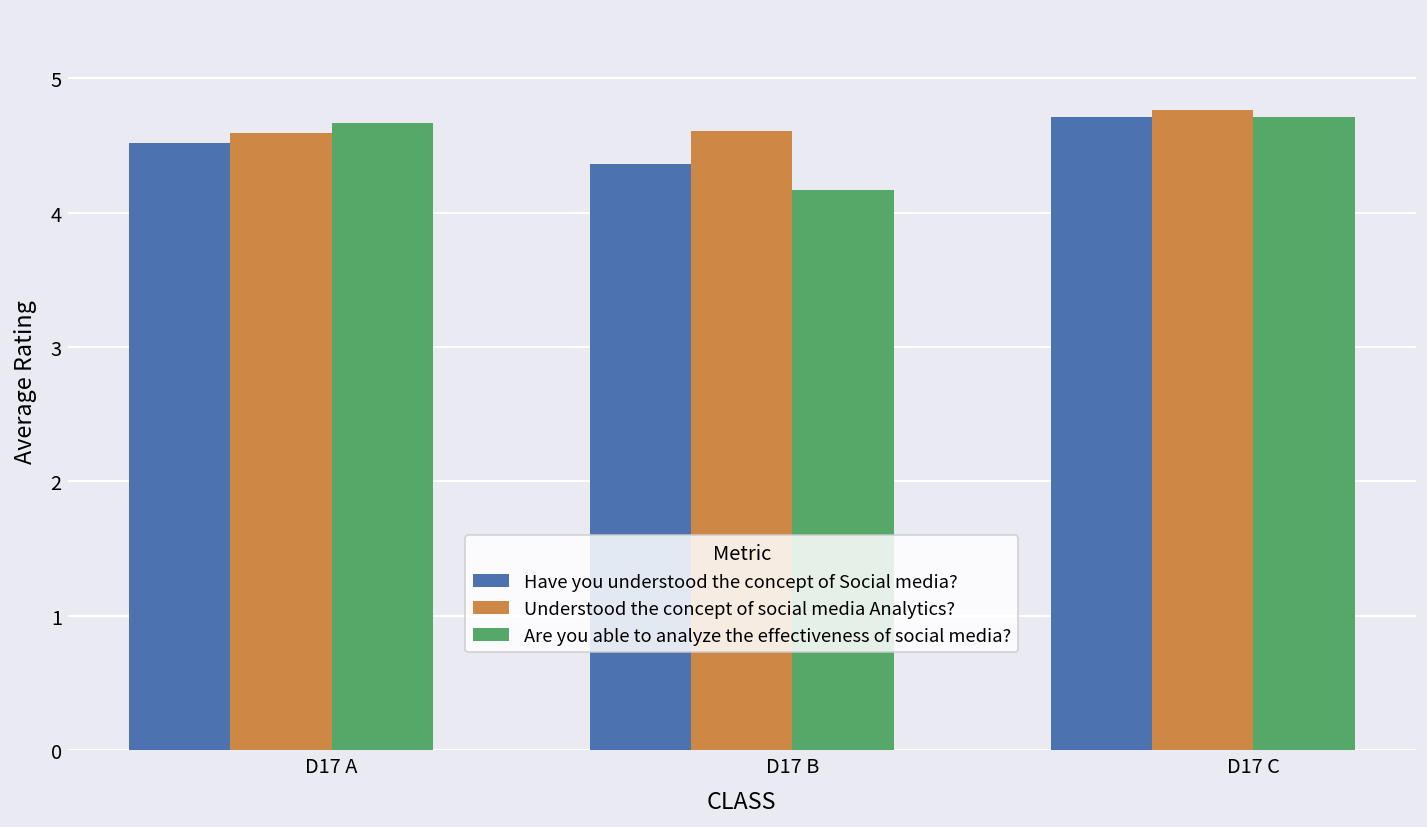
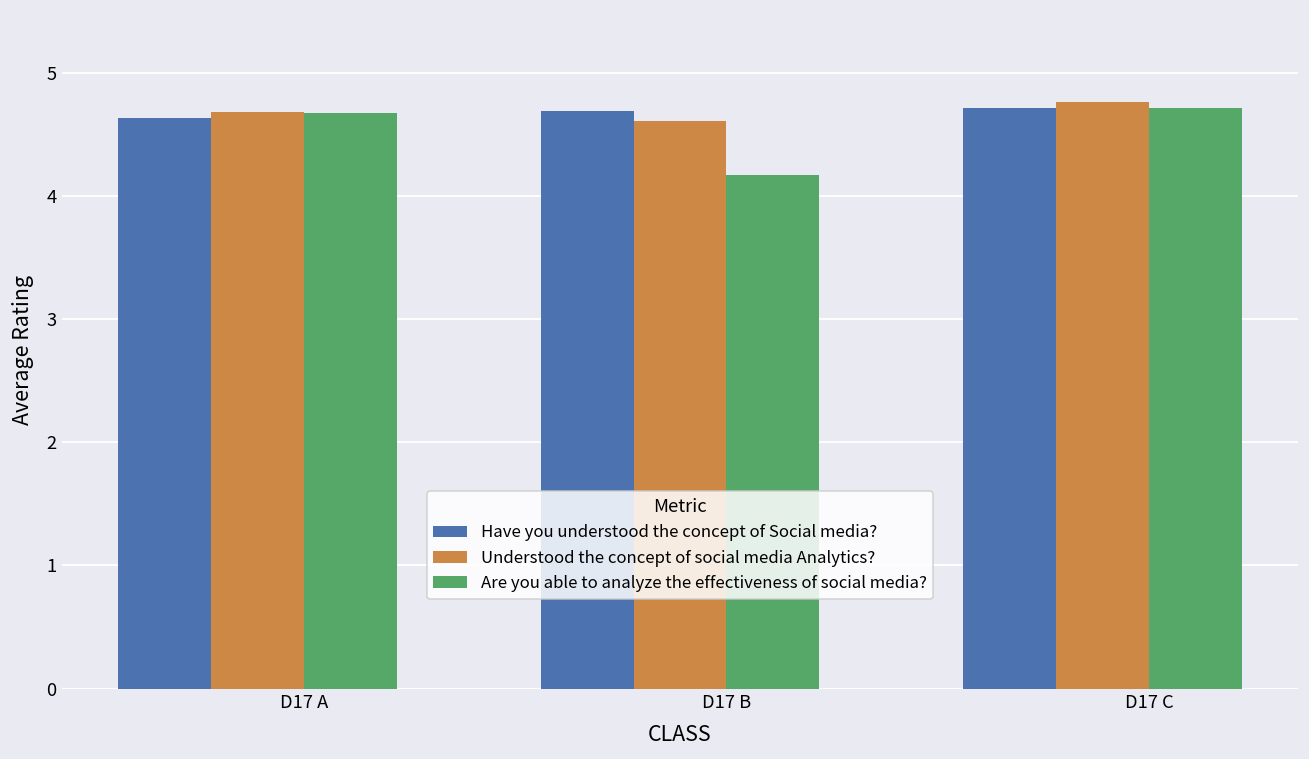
Have you understood the concept of Social media?, D17 A: 4.52 -> 4.63
Understood the concept of social media Analytics?, D17 A: 4.59 -> 4.68
Have you understood the concept of Social media?, D17 B: 4.36 -> 4.69
